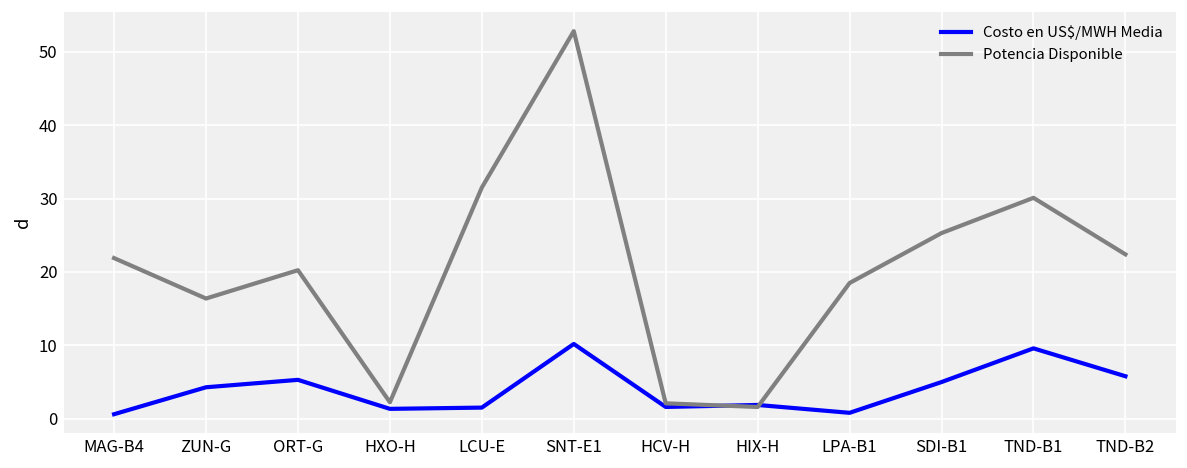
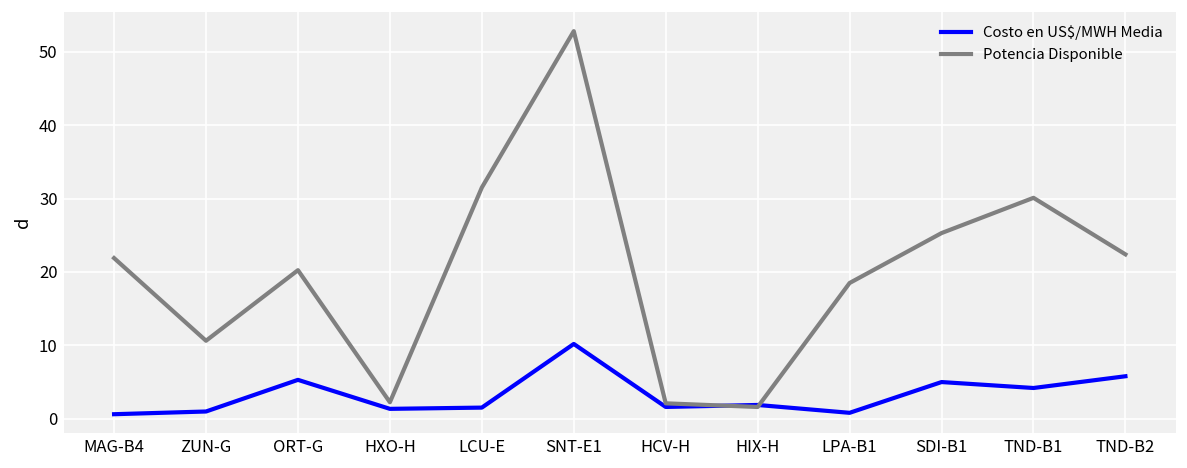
Costo en US$/MWH Media, ZUN-G: 4 -> 1
Potencia Disponible, ZUN-G: 16 -> 11
Costo en US$/MWH Media, TND-B1: 10 -> 4
